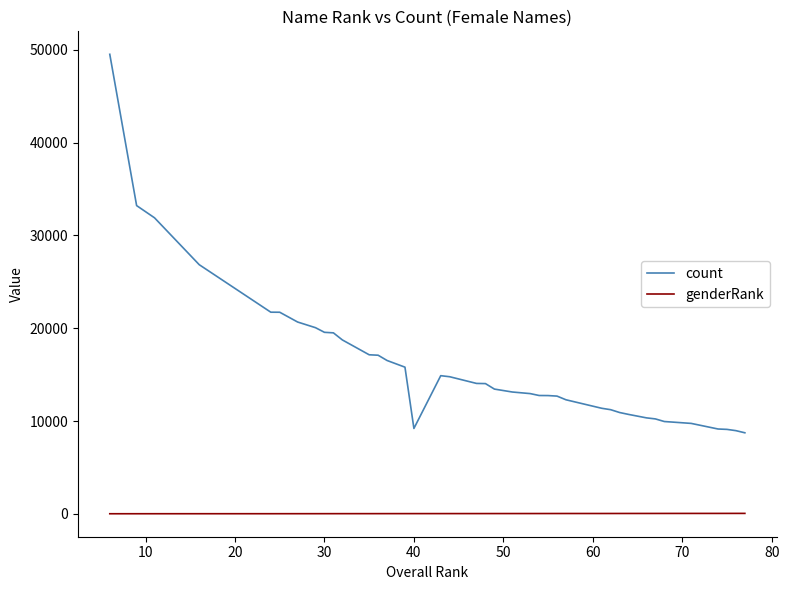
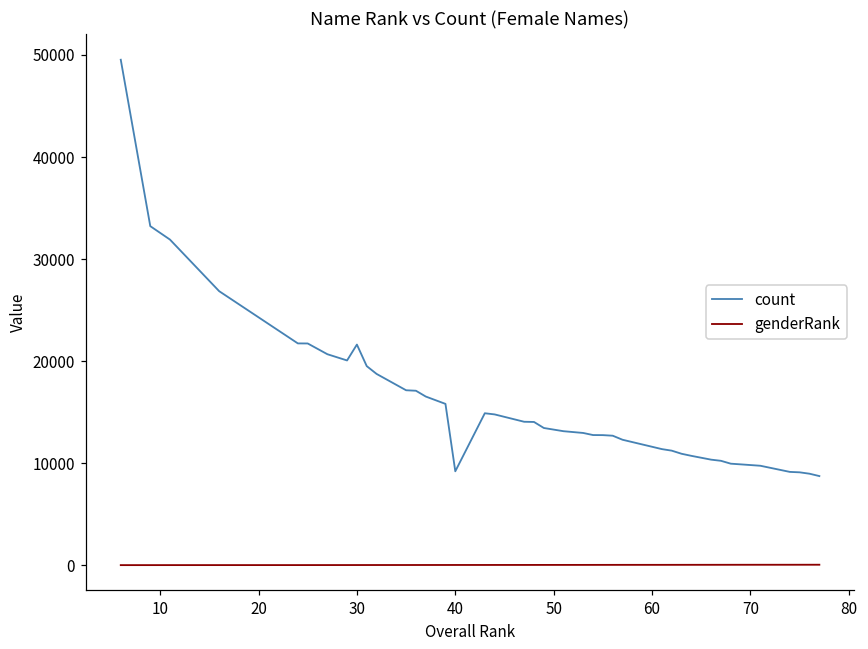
count, 30: 20000 -> 22000
